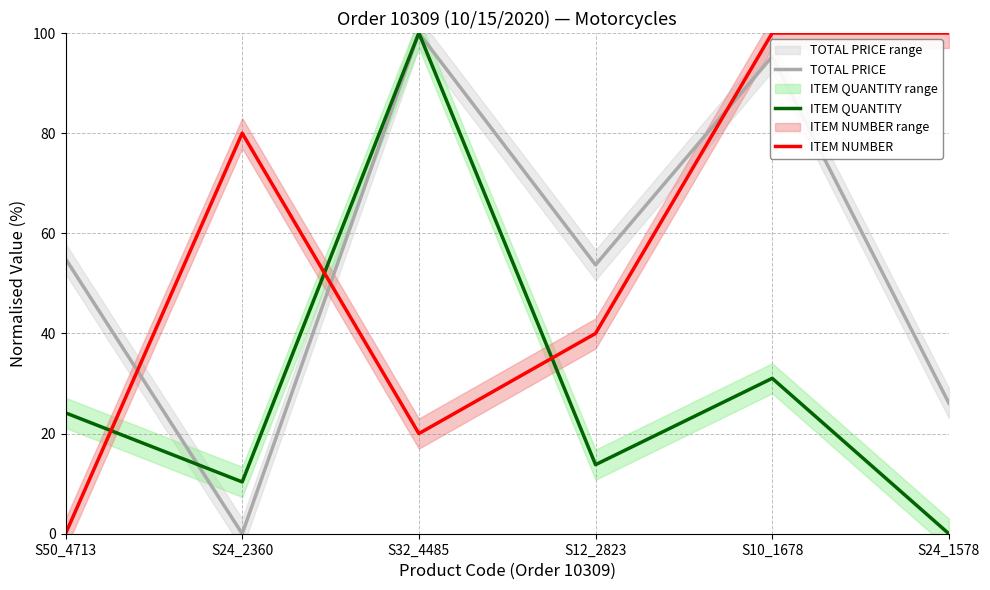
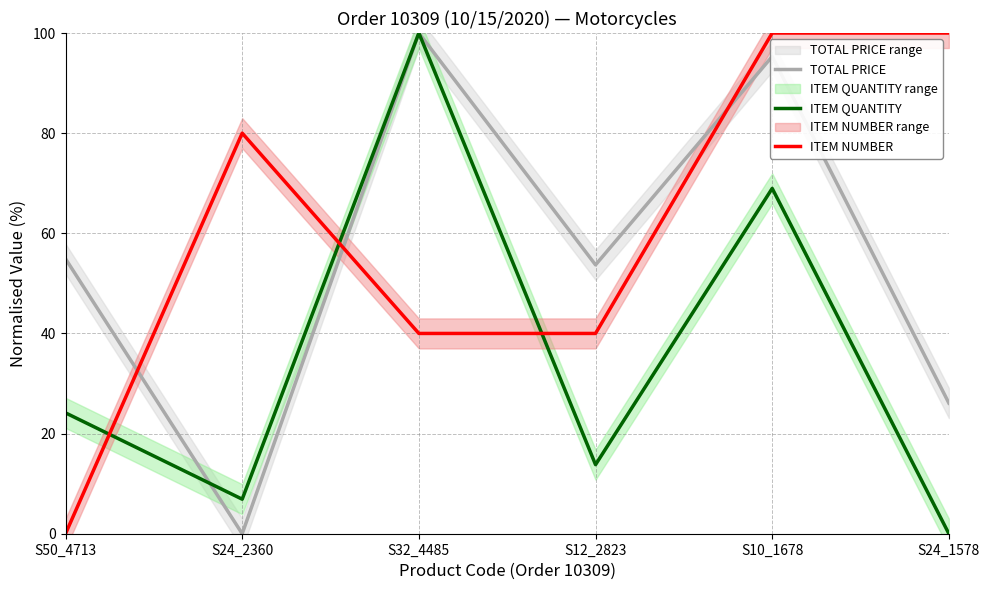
ITEM QUANTITY, S24_2360: 10 -> 7
ITEM NUMBER, S32_4485: 20 -> 40
ITEM QUANTITY, S10_1678: 31 -> 69
